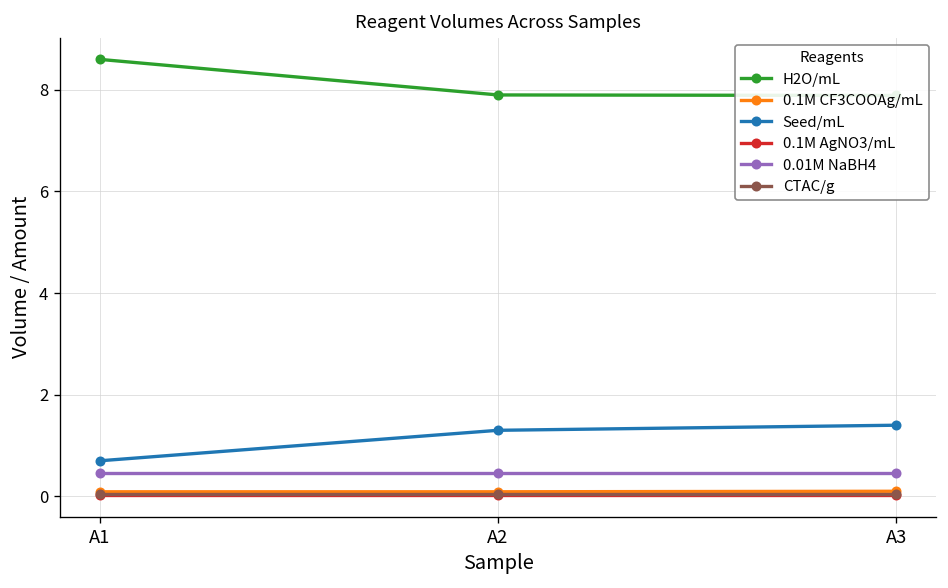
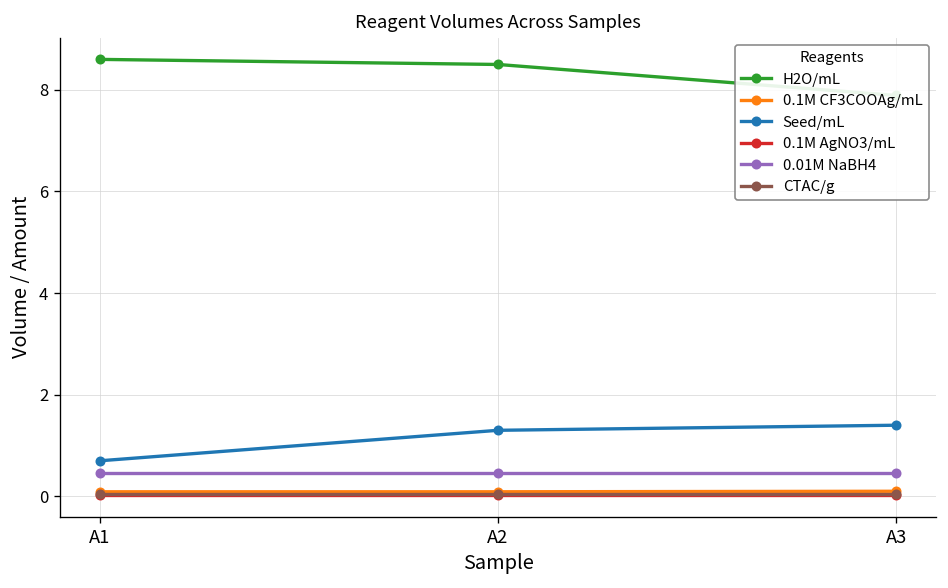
H2O/mL, A2: 7.9 -> 8.5
